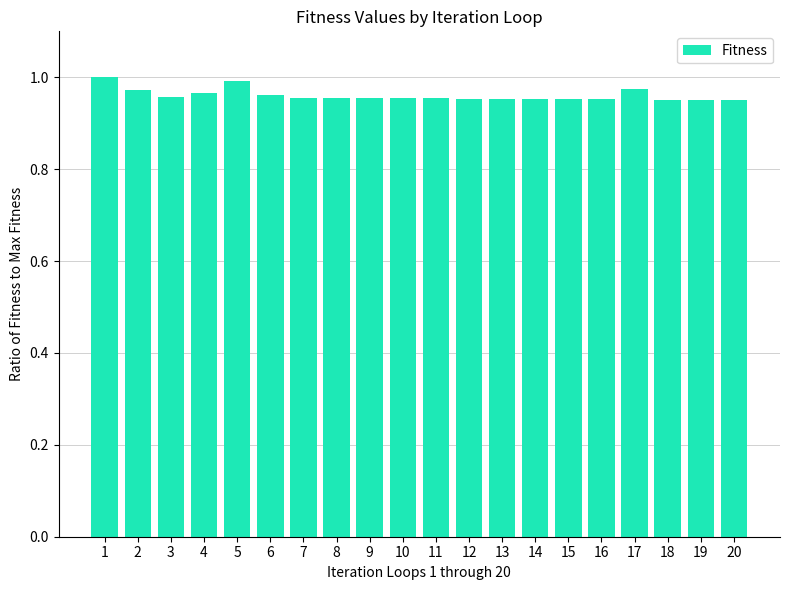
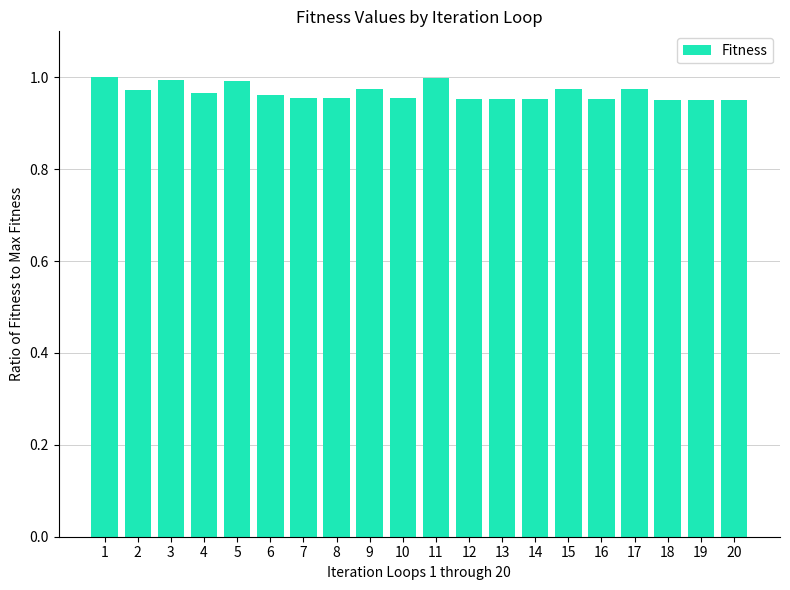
3: 0.96 -> 0.99
9: 0.96 -> 0.97
11: 0.96 -> 1.00
15: 0.95 -> 0.98
